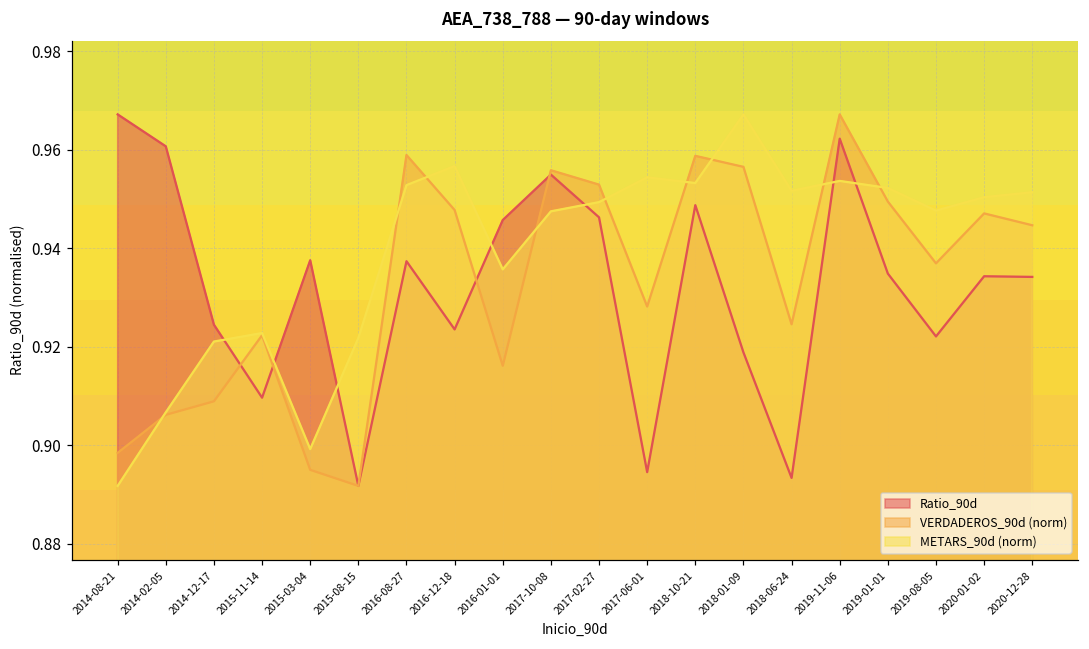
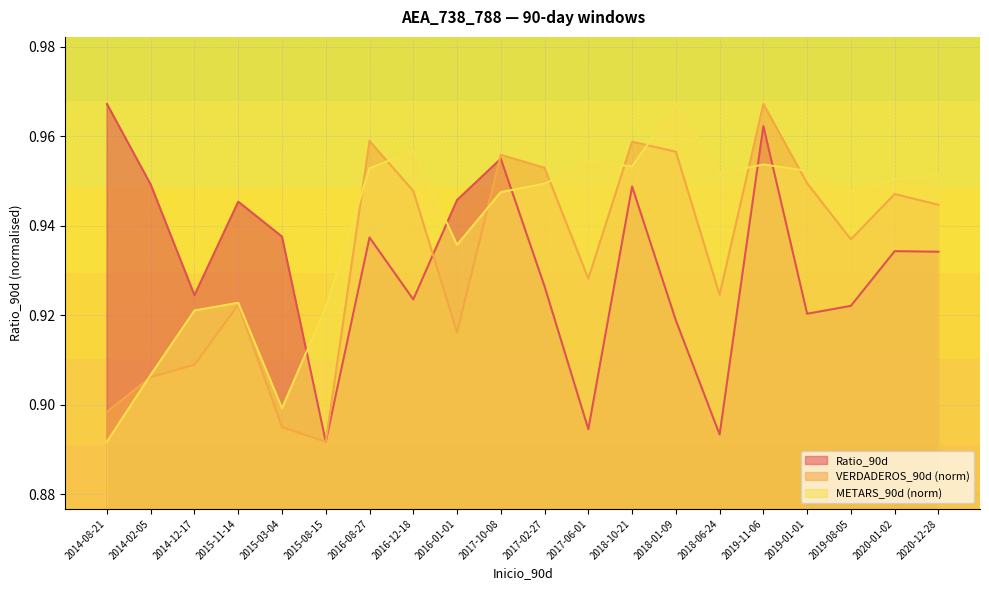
Ratio_90d, 2014-02-05: 0.961 -> 0.949
Ratio_90d, 2015-11-14: 0.910 -> 0.945
Ratio_90d, 2017-02-27: 0.946 -> 0.926
Ratio_90d, 2019-01-01: 0.935 -> 0.920
